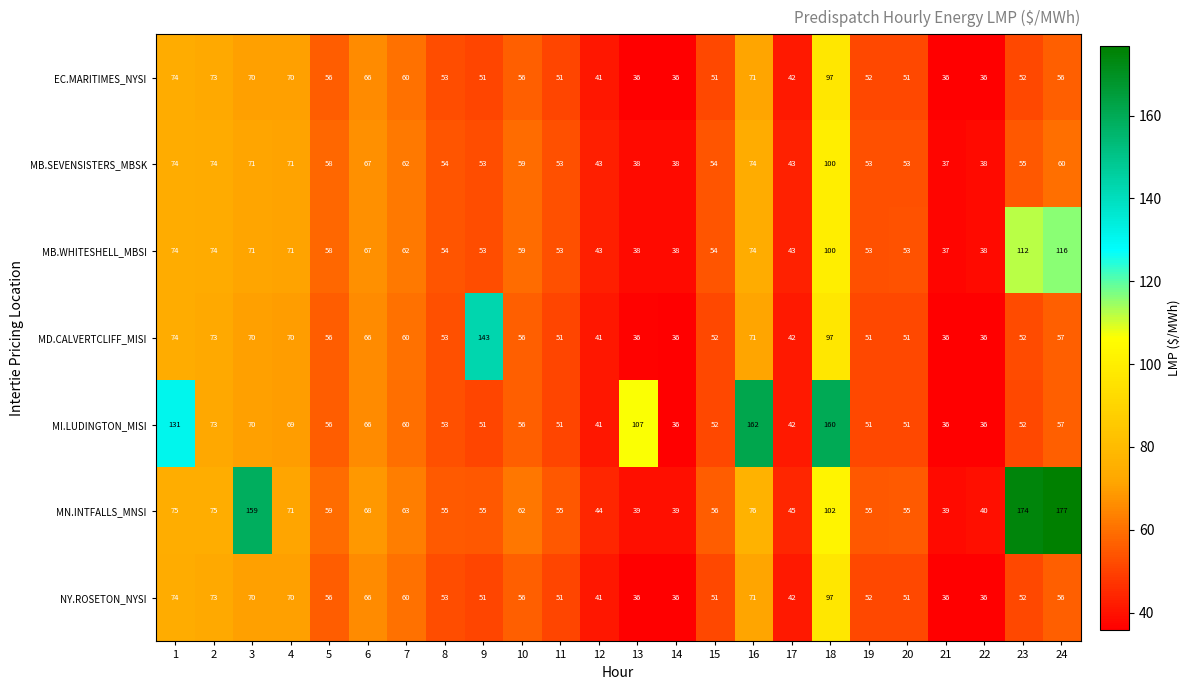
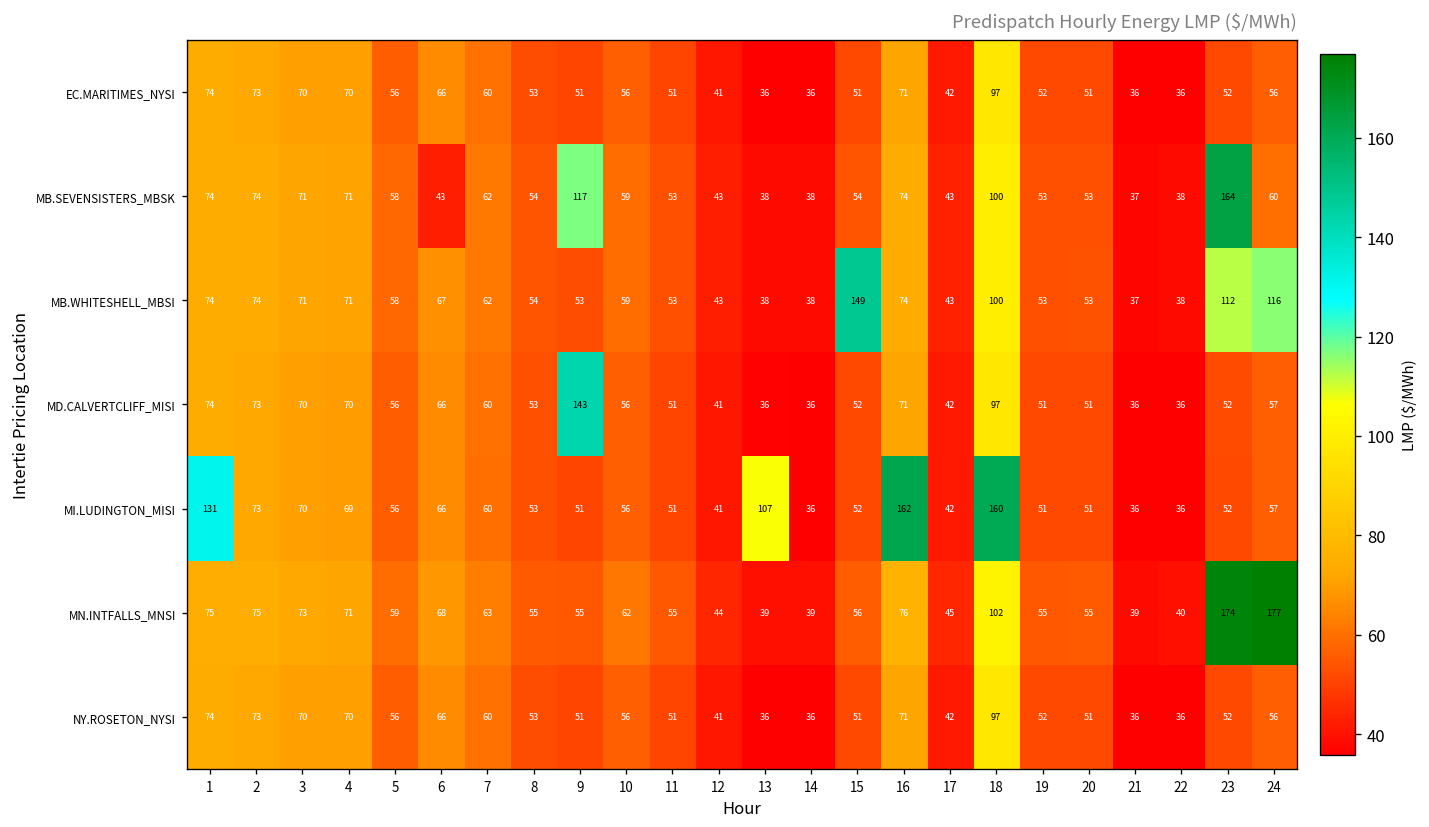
MB.SEVENSISTERS_MBSK, 6: 67 -> 43
MB.SEVENSISTERS_MBSK, 9: 53 -> 117
MB.SEVENSISTERS_MBSK, 23: 55 -> 164
MB.WHITESHELL_MBSI, 15: 54 -> 149
MN.INTFALLS_MNSI, 3: 159 -> 73
